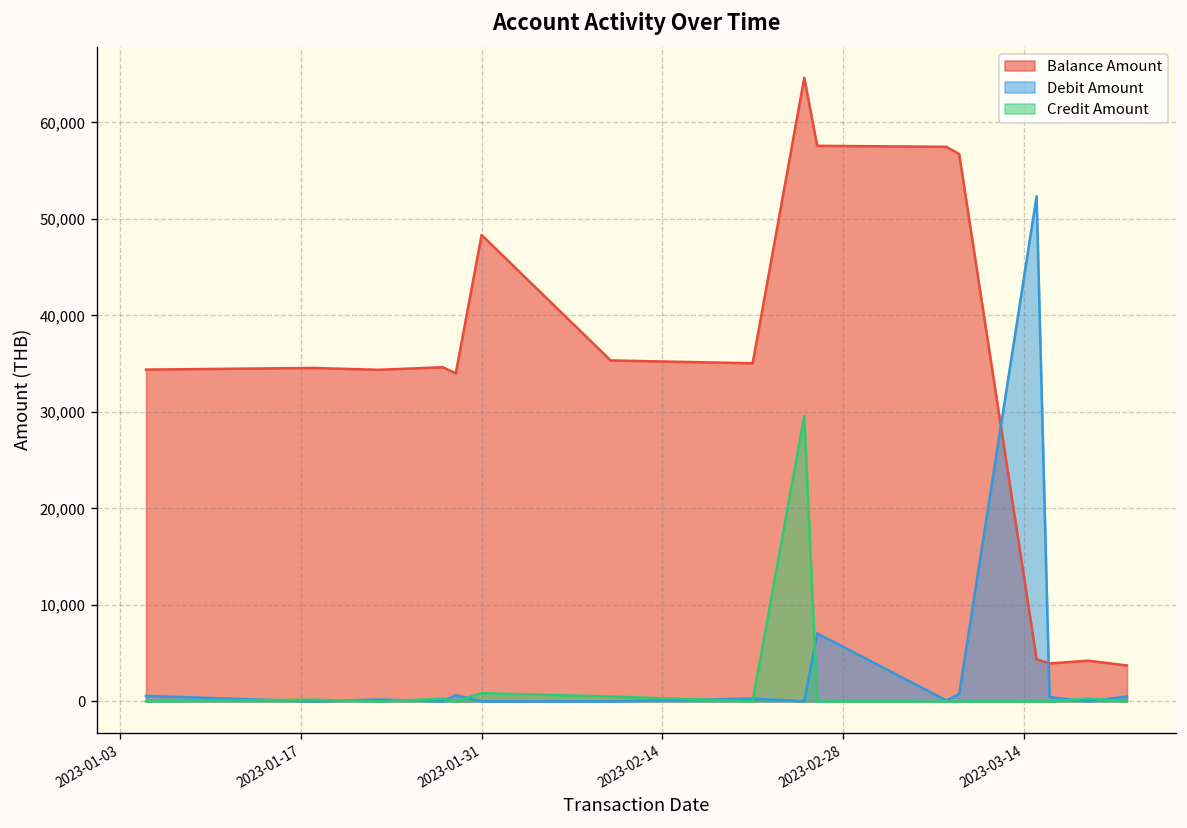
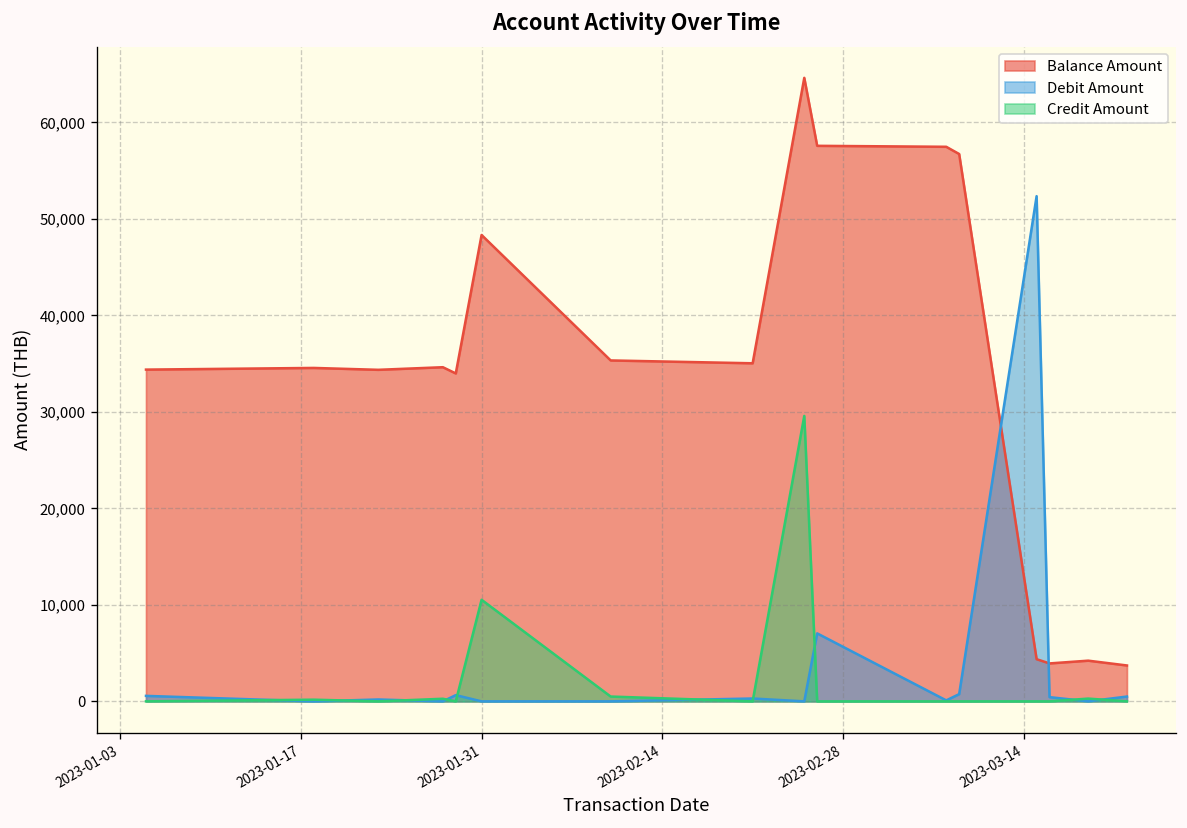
Credit Amount, 2023-01-31: 1,000 -> 11,000
